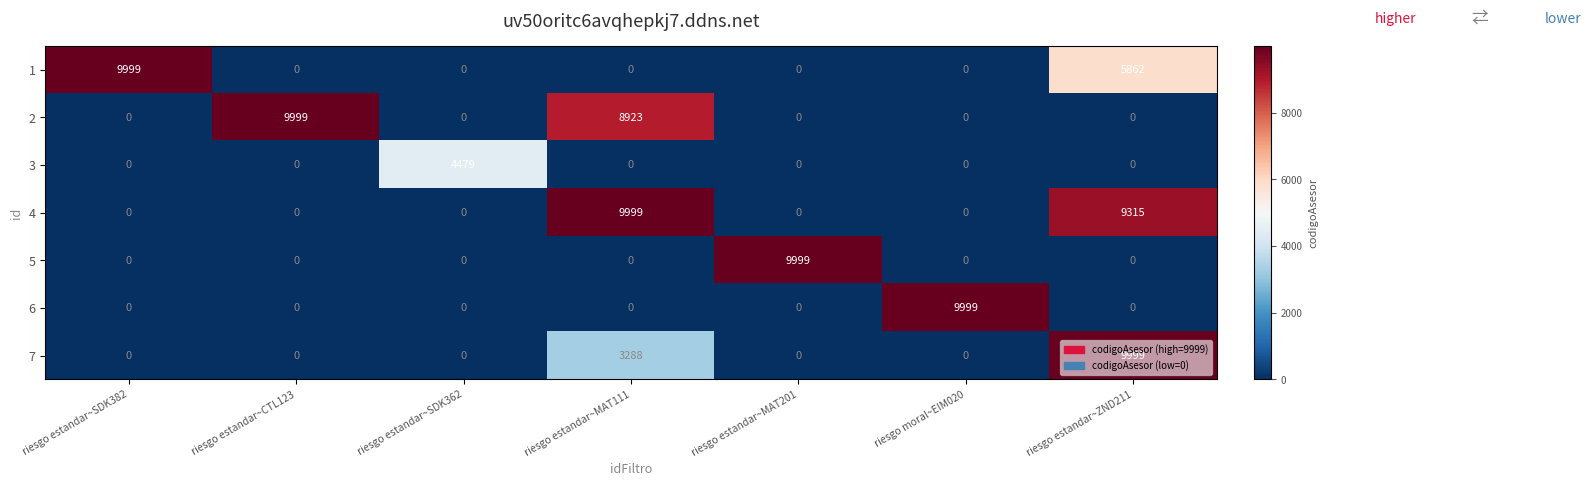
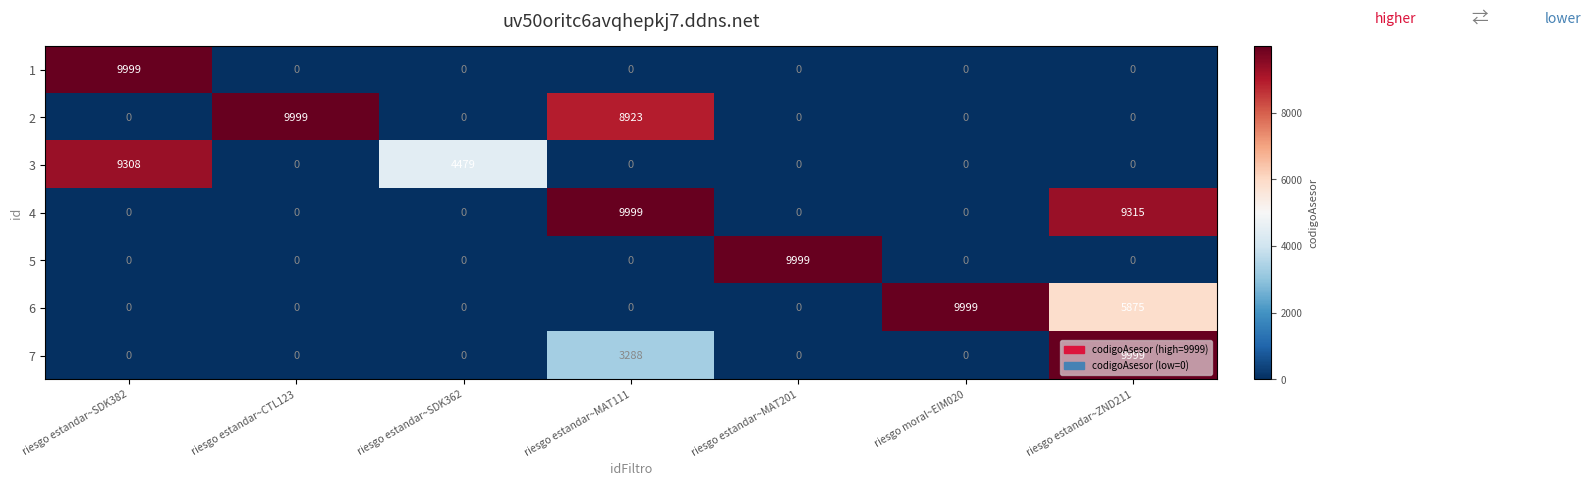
1, riesgo estandar~ZND211: 5862 -> 0
3, riesgo estandar~SDK382: 0 -> 9308
6, riesgo estandar~ZND211: 0 -> 5875
